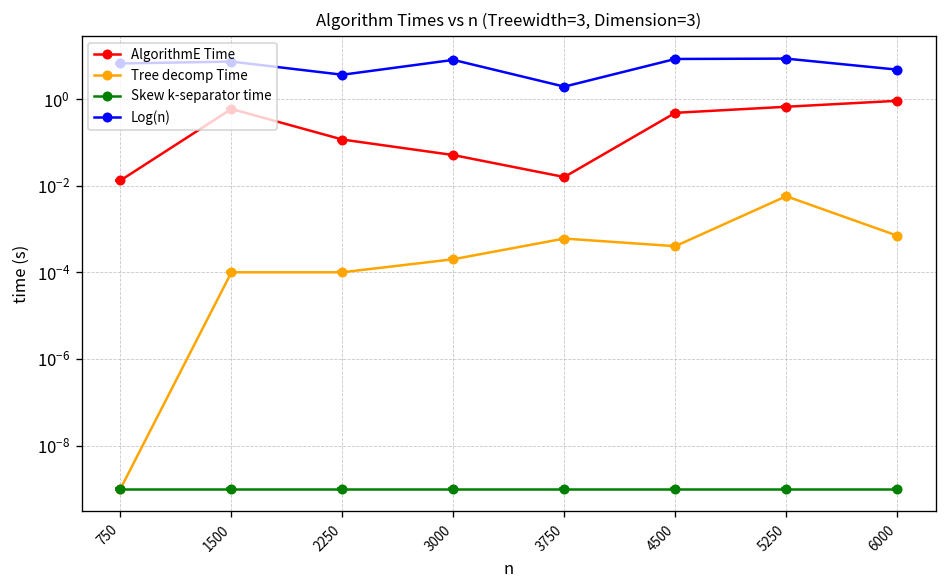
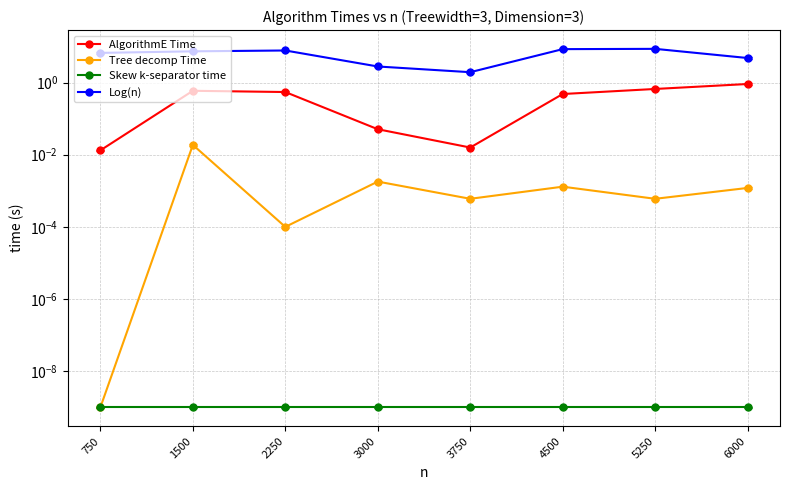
Tree decomp Time, 1500: 0.0001 -> 0.02
AlgorithmE Time, 2250: 0.12 -> 0.5
Log(n), 2250: 4 -> 8
Tree decomp Time, 3000: 0.0002 -> 0.002
Log(n), 3000: 8 -> 3
Tree decomp Time, 4500: 0.0004 -> 0.0013
Tree decomp Time, 5250: 0.006 -> 0.0006
Tree decomp Time, 6000: 0.0007 -> 0.0012
